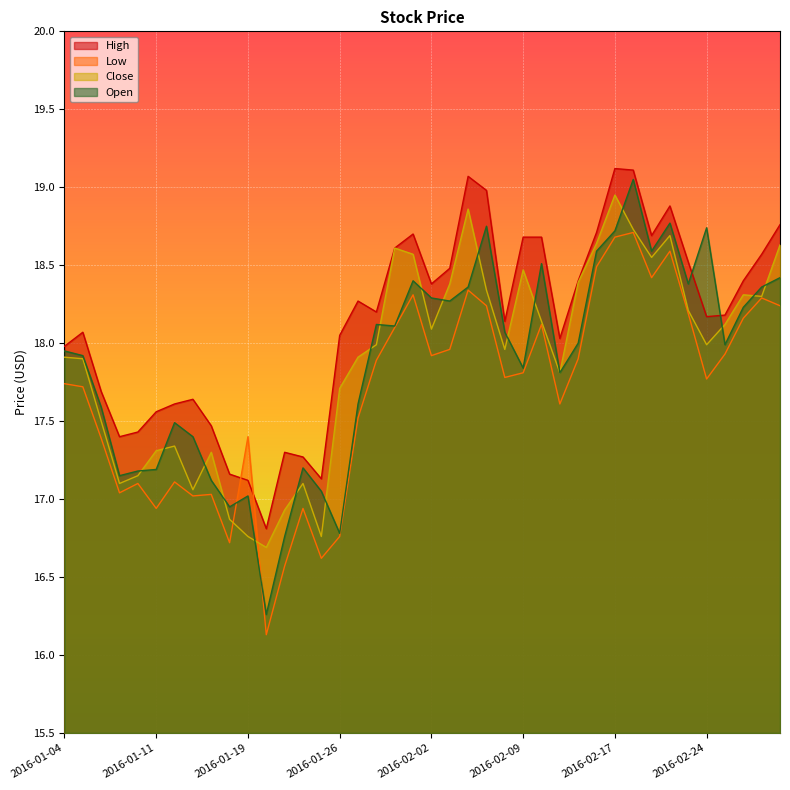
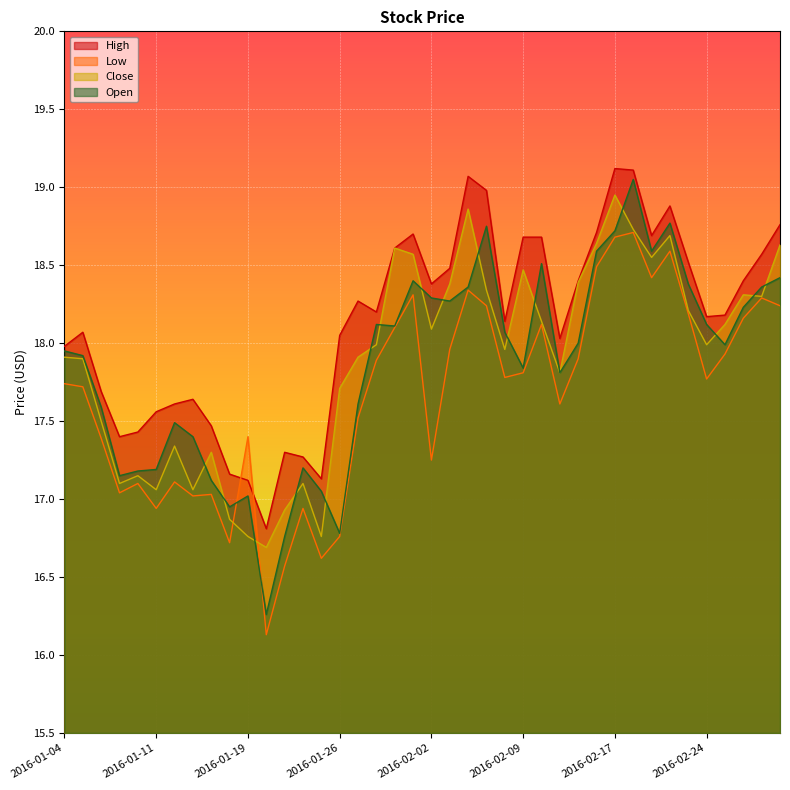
Close, 2016-01-11: 17.31 -> 17.06
Low, 2016-02-02: 17.92 -> 17.25
Open, 2016-02-24: 18.74 -> 18.12
